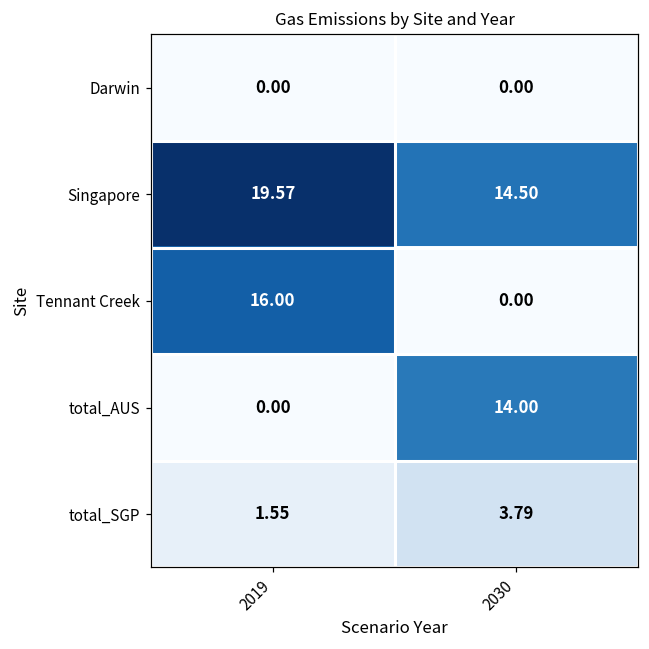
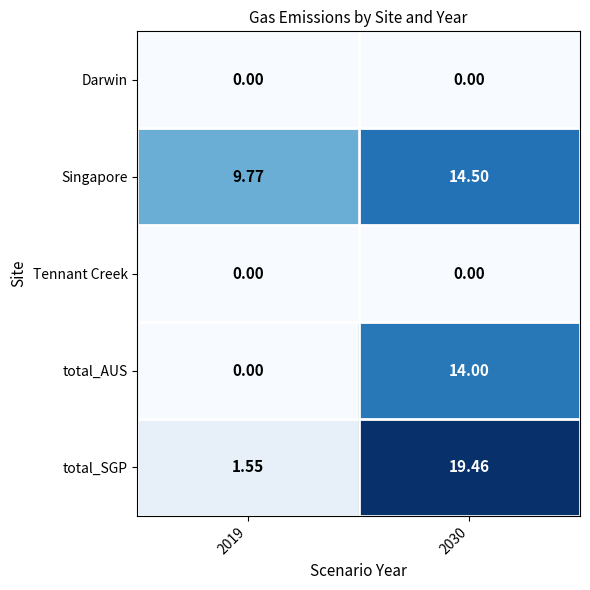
Singapore, 2019: 19.57 -> 9.77
Tennant Creek, 2019: 16.00 -> 0.00
total_SGP, 2030: 3.79 -> 19.46
